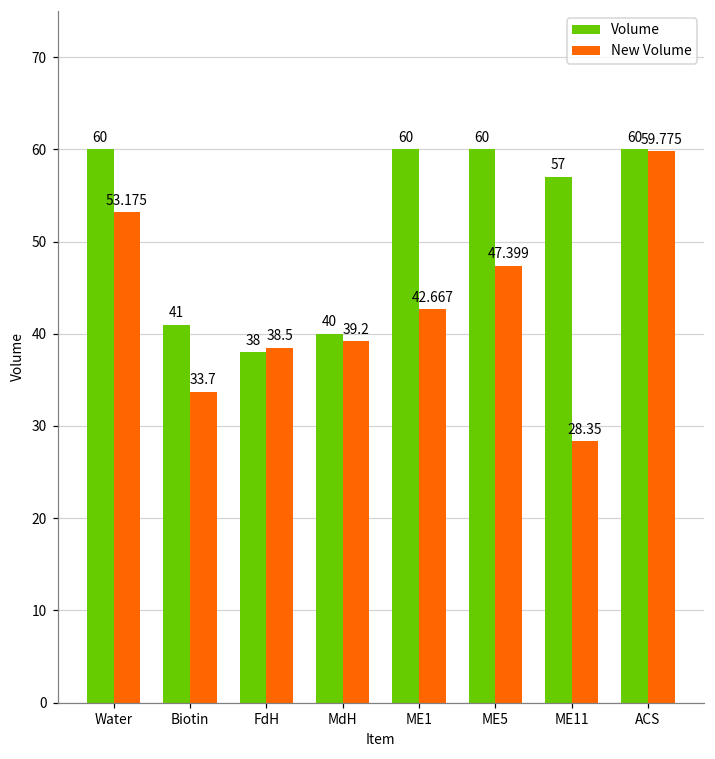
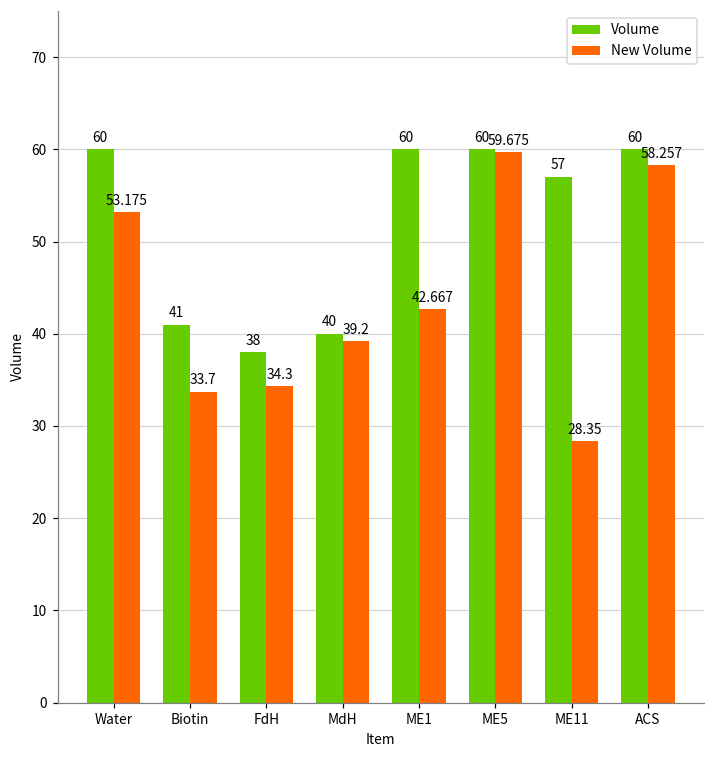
New Volume, FdH: 38.5 -> 34.3
New Volume, ME5: 47.399 -> 59.675
New Volume, ACS: 59.775 -> 58.257
